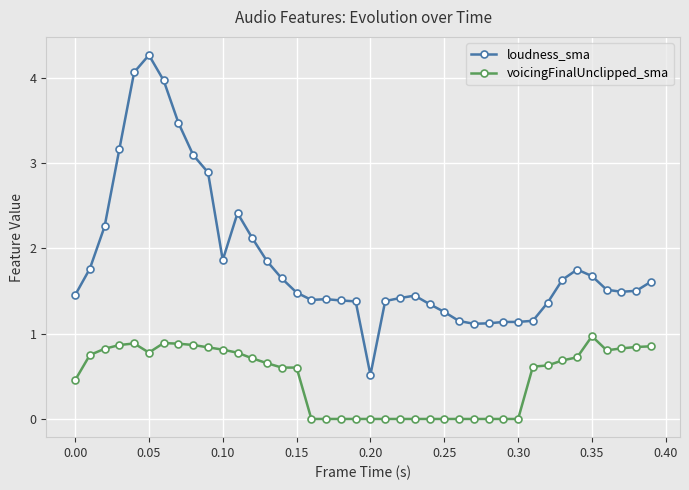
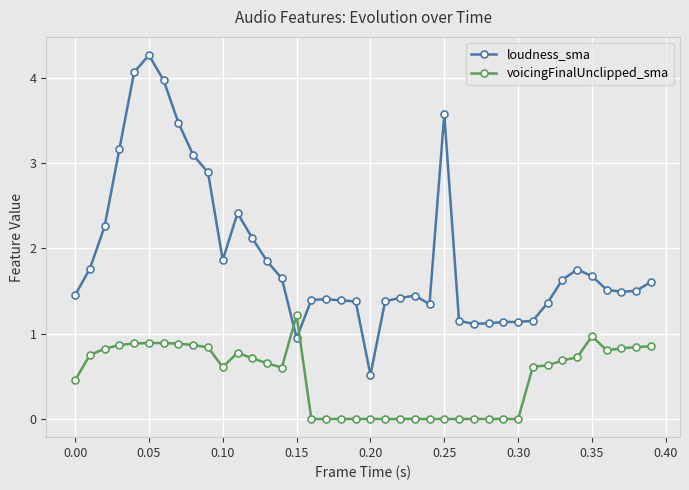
voicingFinalUnclipped_sma, 0.05: 0.8 -> 0.9
voicingFinalUnclipped_sma, 0.10: 0.8 -> 0.6
loudness_sma, 0.15: 1.5 -> 0.9
voicingFinalUnclipped_sma, 0.15: 0.6 -> 1.2
loudness_sma, 0.25: 1.3 -> 3.6
